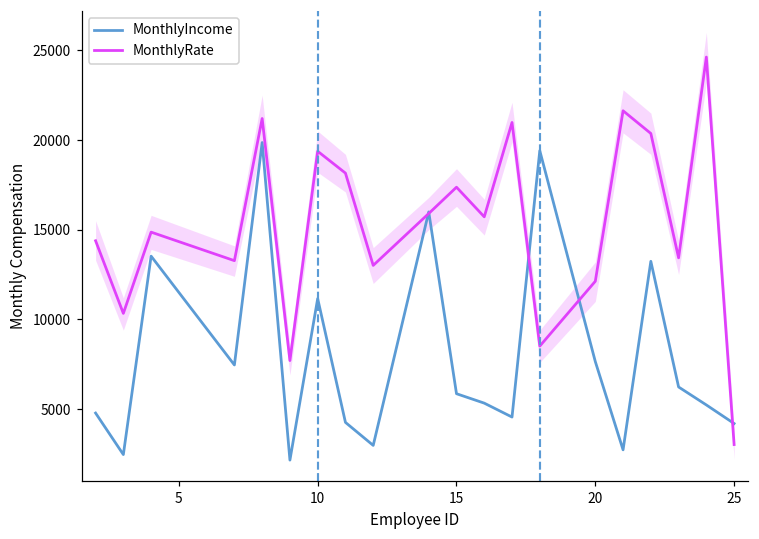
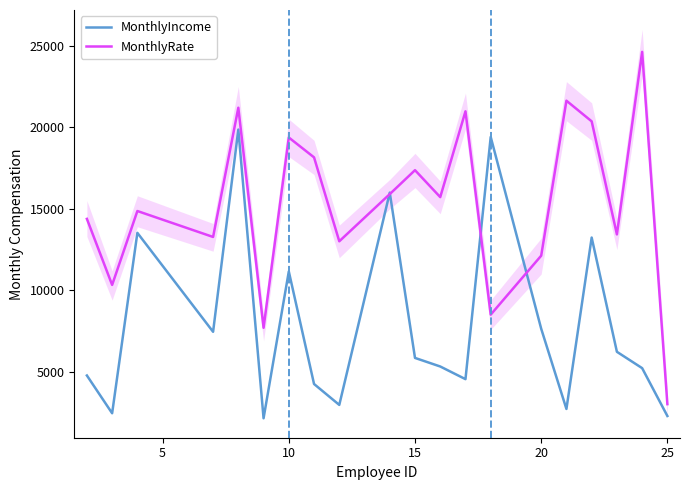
MonthlyIncome, 25: 4200 -> 2300
